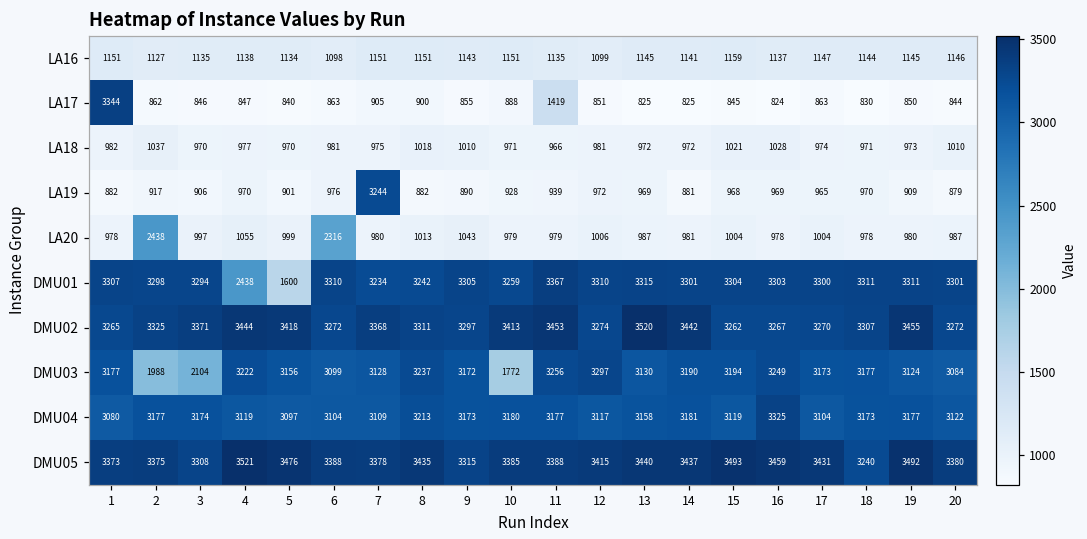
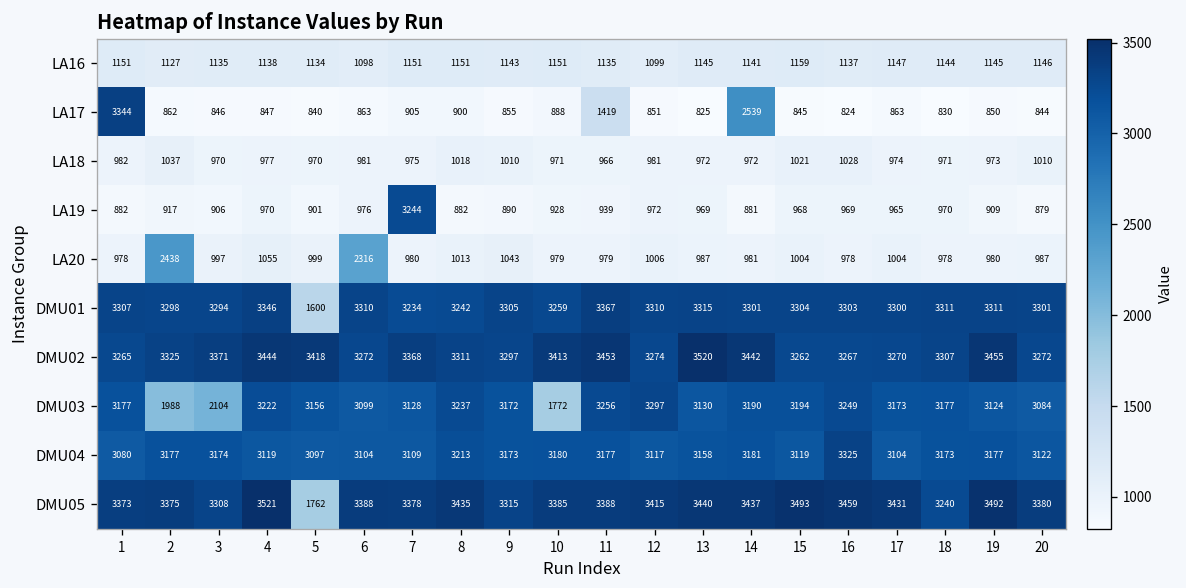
LA17, 14: 825 -> 2539
DMU01, 4: 2438 -> 3346
DMU05, 5: 3476 -> 1762
